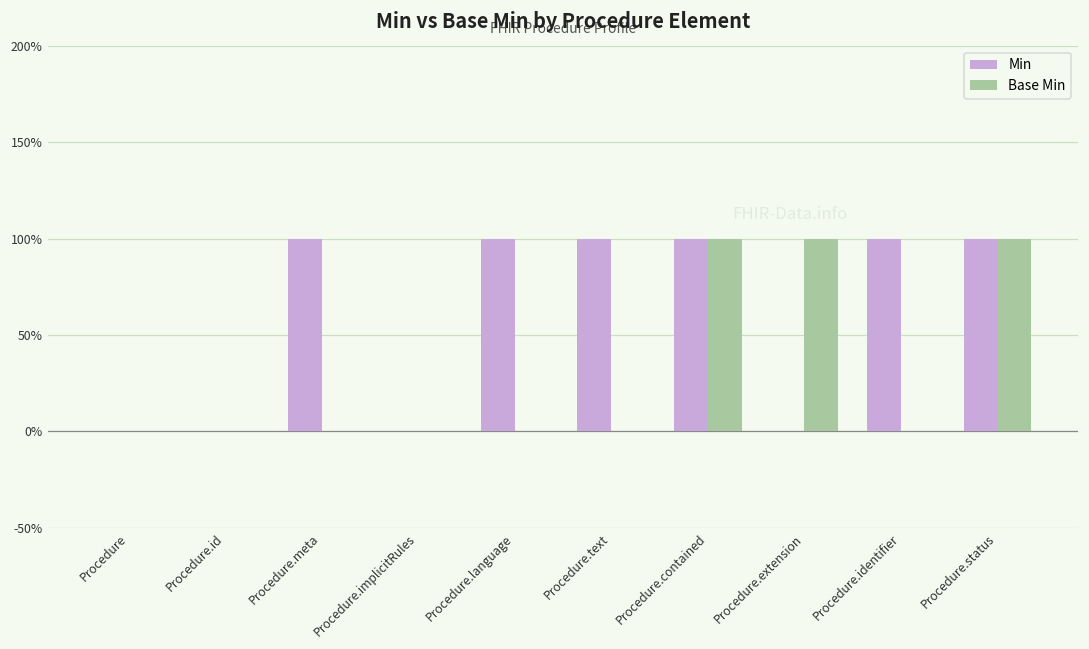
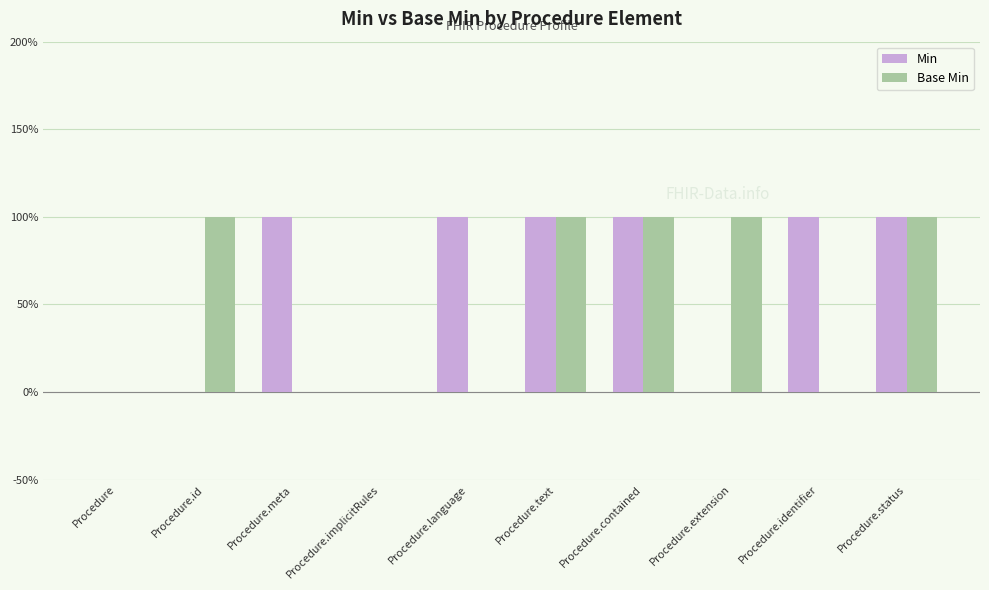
Base Min, Procedure.id: 0% -> 100%
Base Min, Procedure.text: 0% -> 100%
